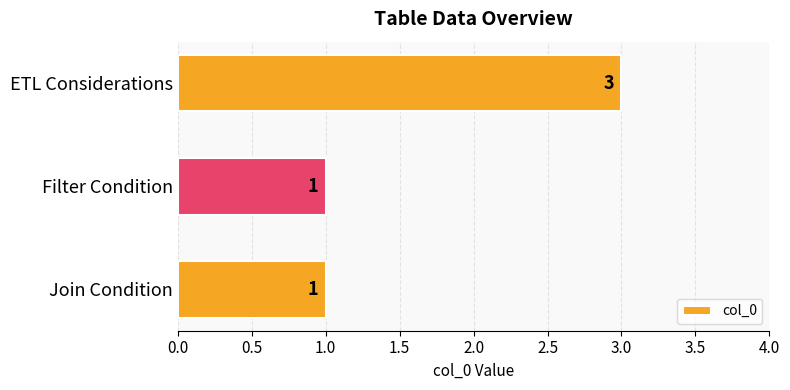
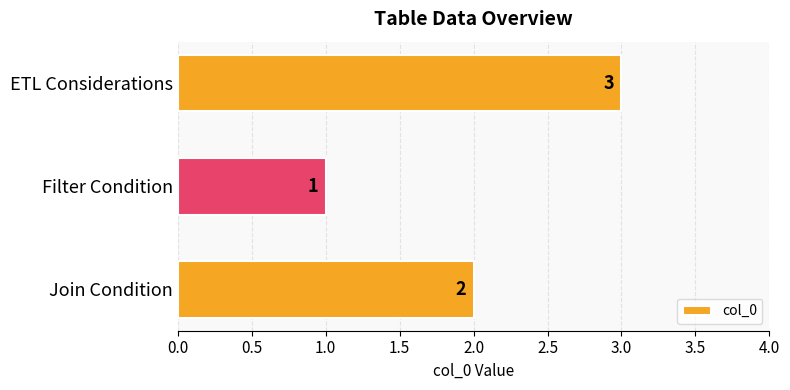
Join Condition: 1 -> 2
